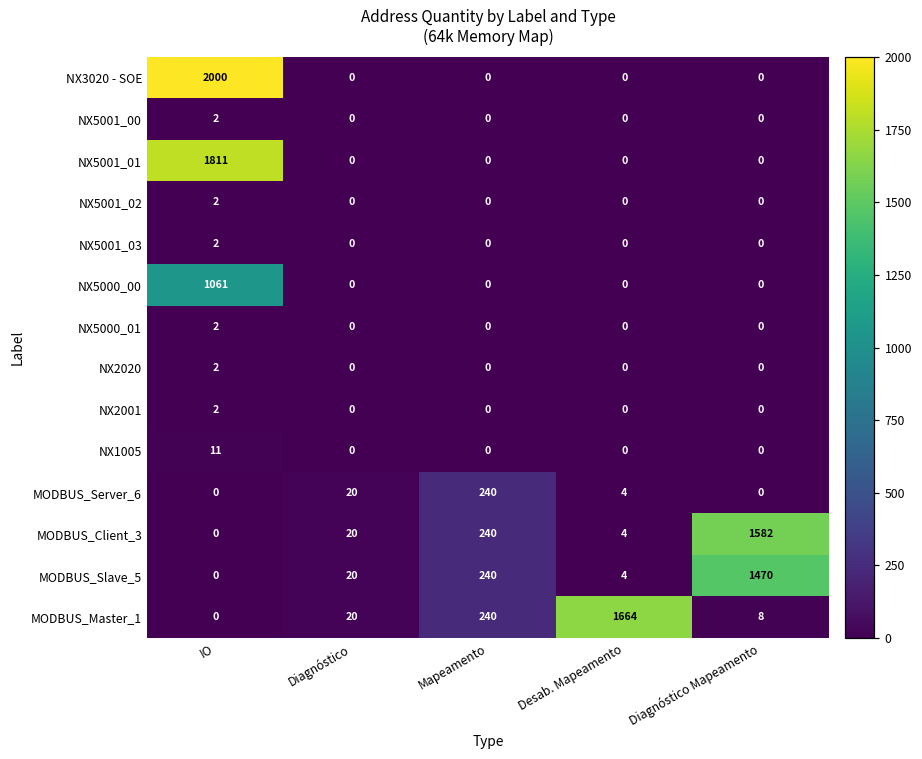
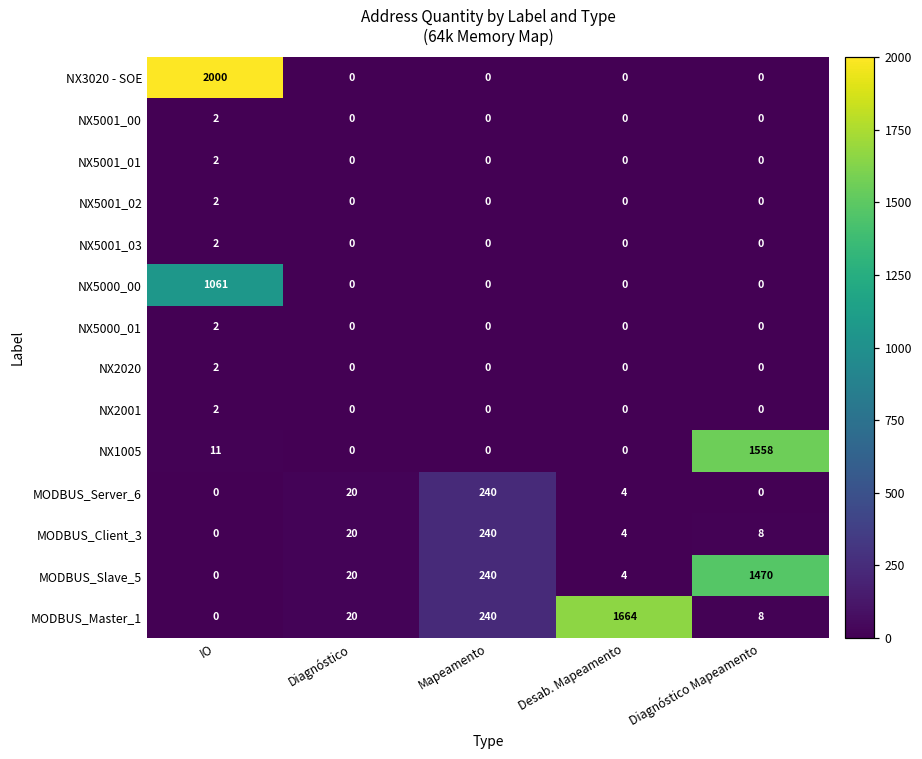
NX5001_01, IO: 1811 -> 2
NX1005, Diagnóstico Mapeamento: 0 -> 1558
MODBUS_Client_3, Diagnóstico Mapeamento: 1582 -> 8
